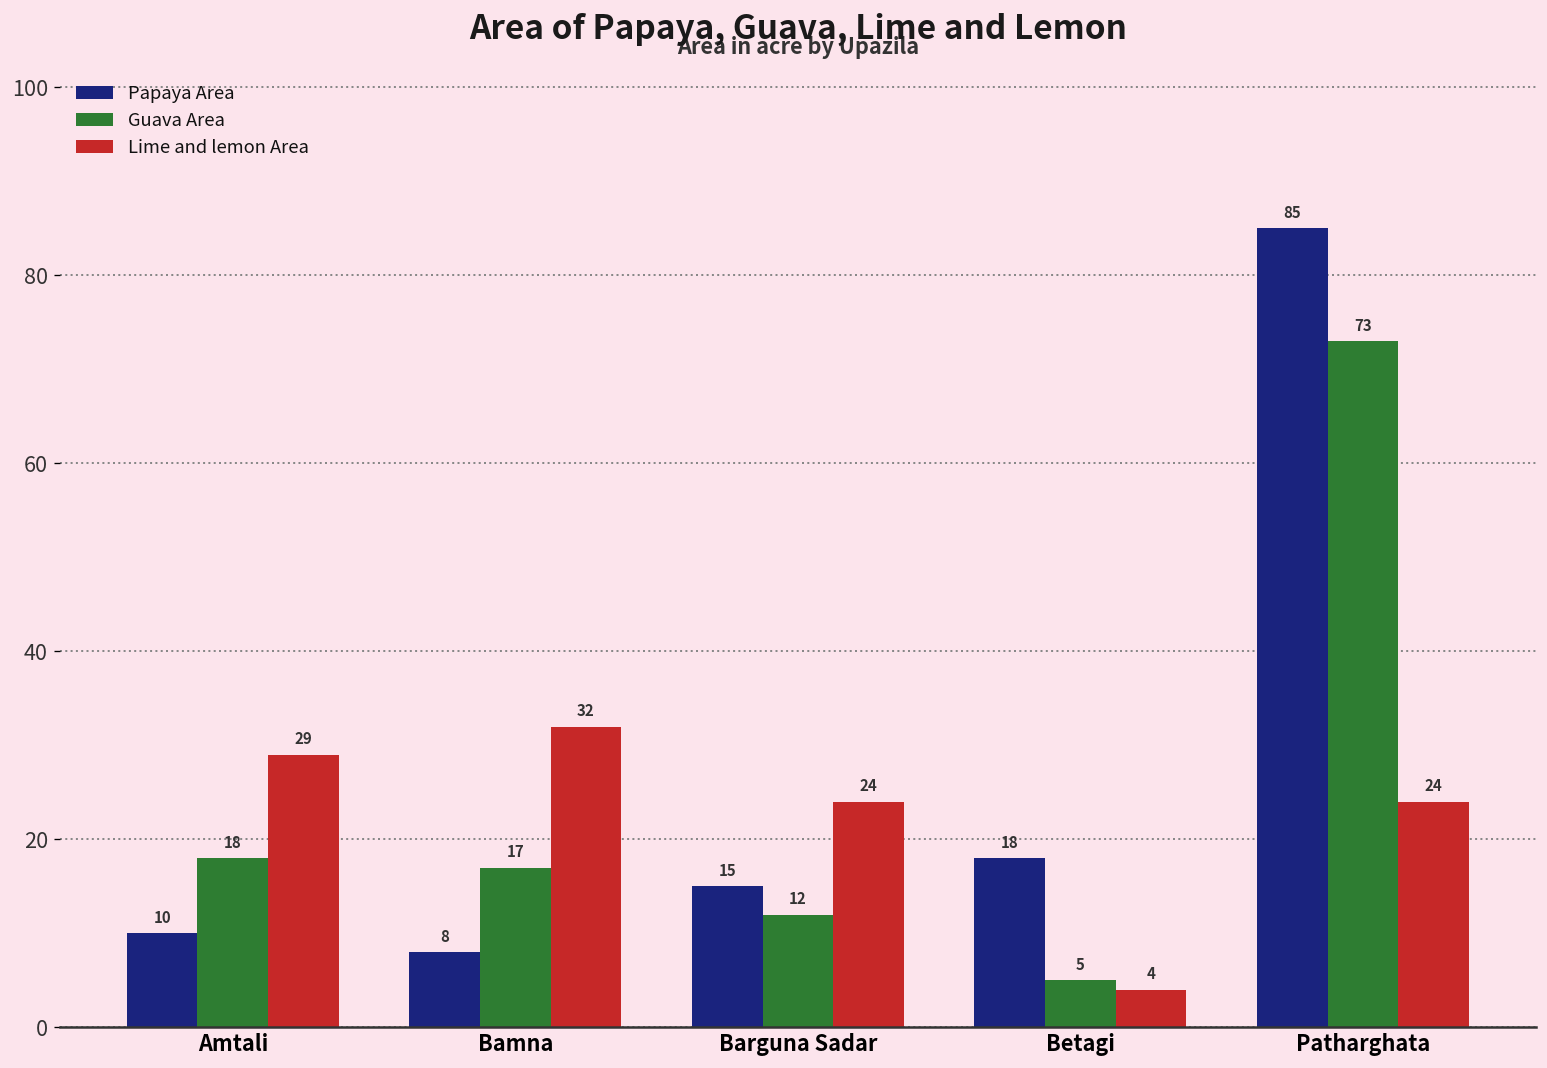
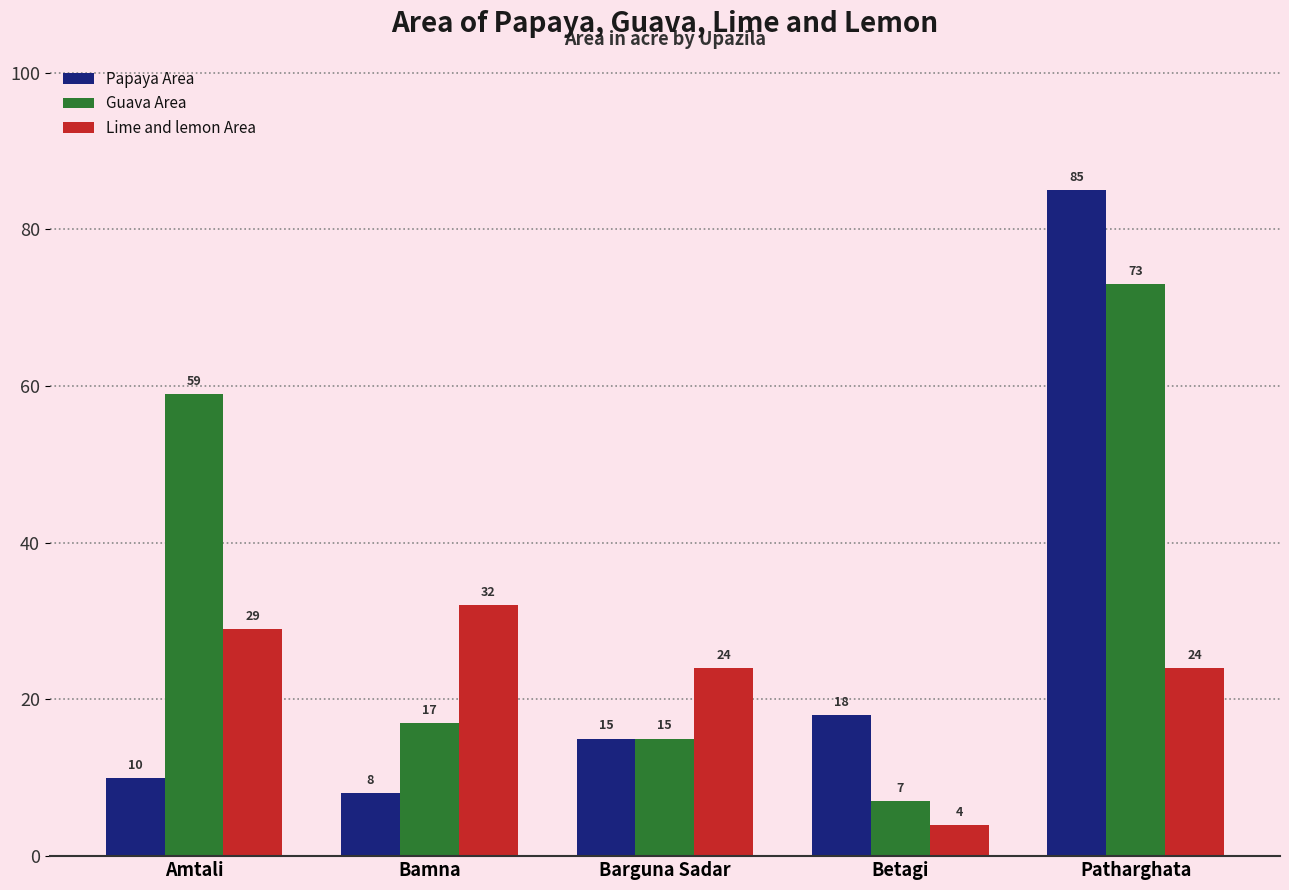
Guava Area, Amtali: 18 -> 59
Guava Area, Barguna Sadar: 12 -> 15
Guava Area, Betagi: 5 -> 7
